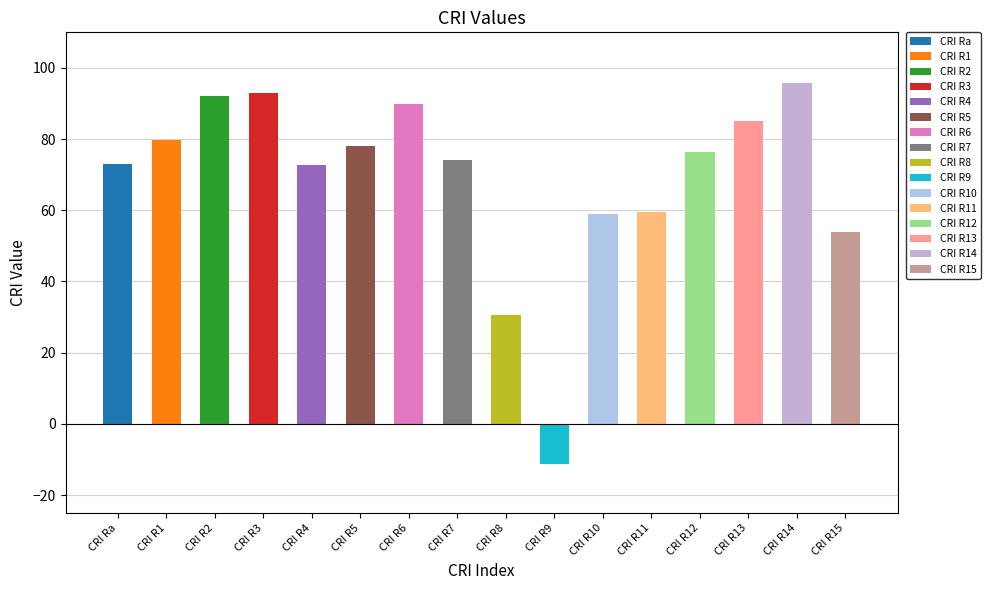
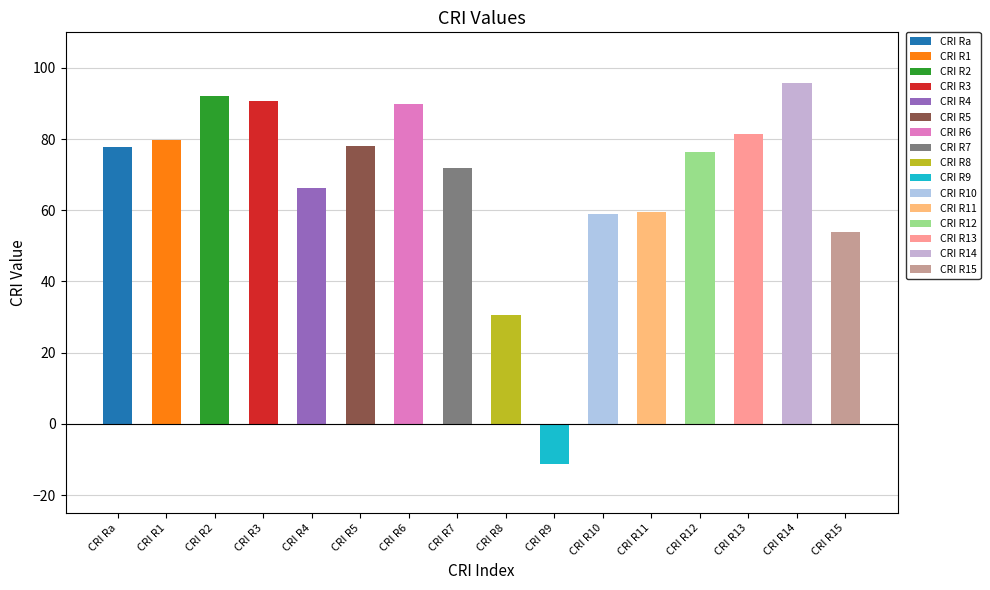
CRI Ra: 73 -> 78
CRI R3: 93 -> 91
CRI R4: 73 -> 66
CRI R7: 74 -> 72
CRI R13: 85 -> 81
